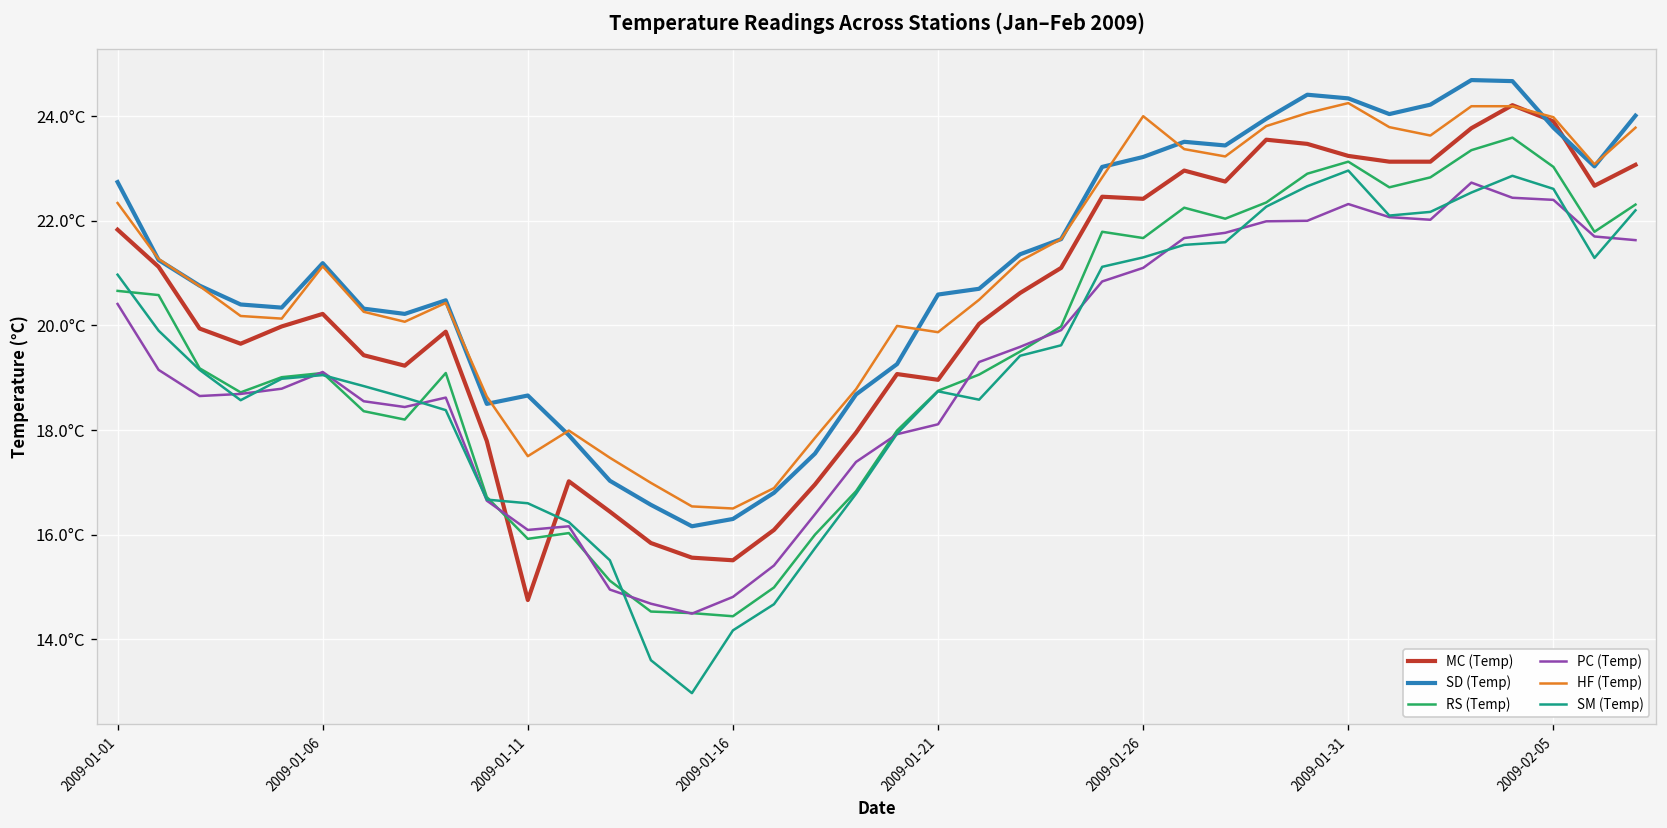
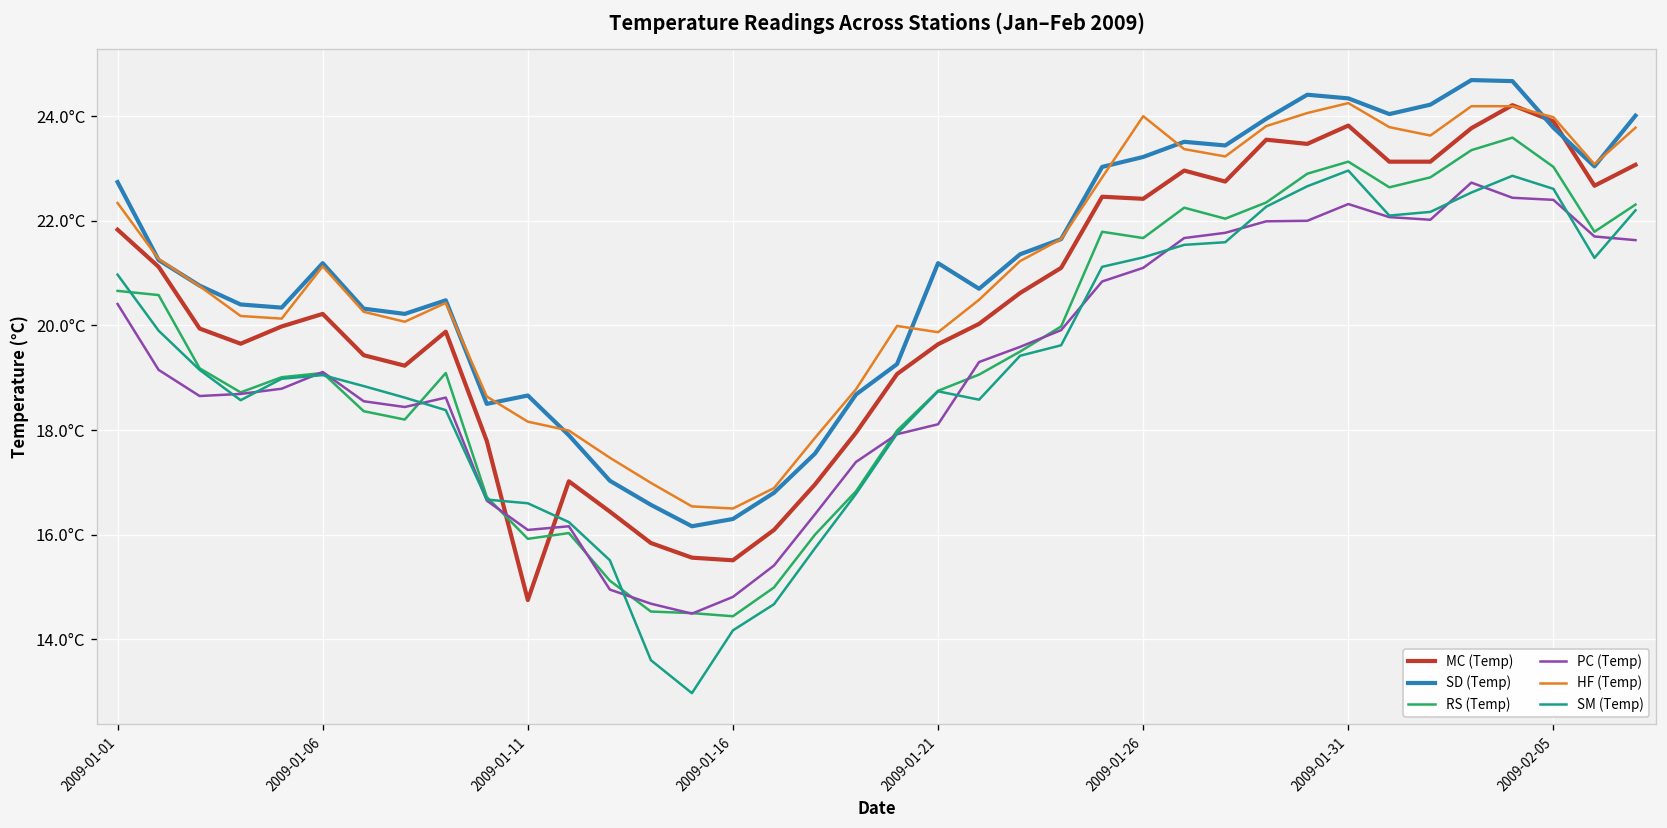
HF (Temp), 2009-01-11: 17.5°C -> 18.2°C
MC (Temp), 2009-01-21: 19.0°C -> 19.6°C
SD (Temp), 2009-01-21: 20.6°C -> 21.2°C
MC (Temp), 2009-01-31: 23.2°C -> 23.8°C
